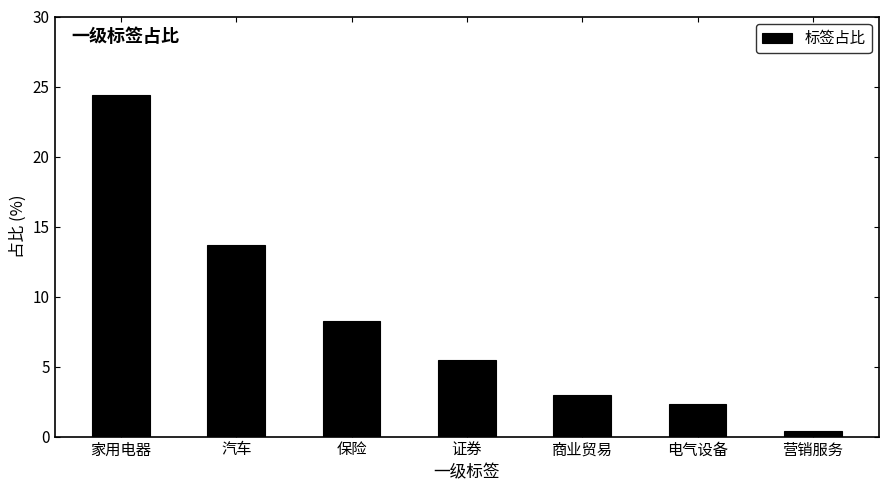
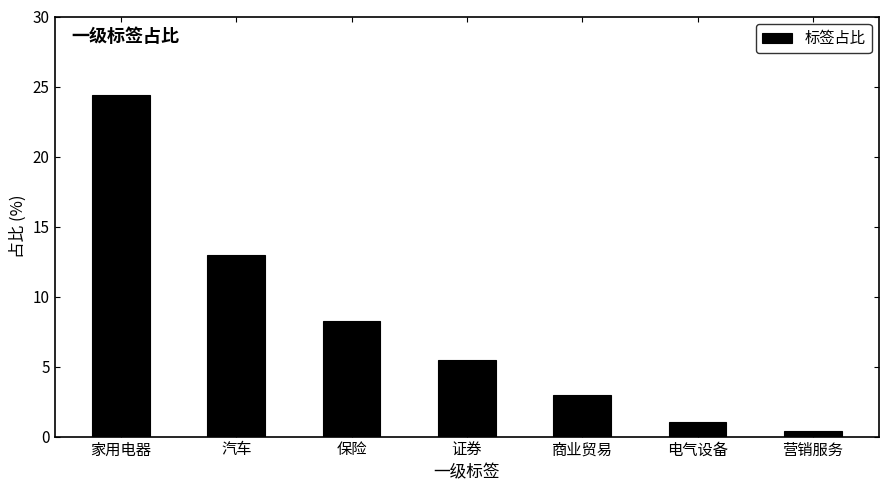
汽车: 13.7 -> 12.9
电气设备: 2.3 -> 1.0
